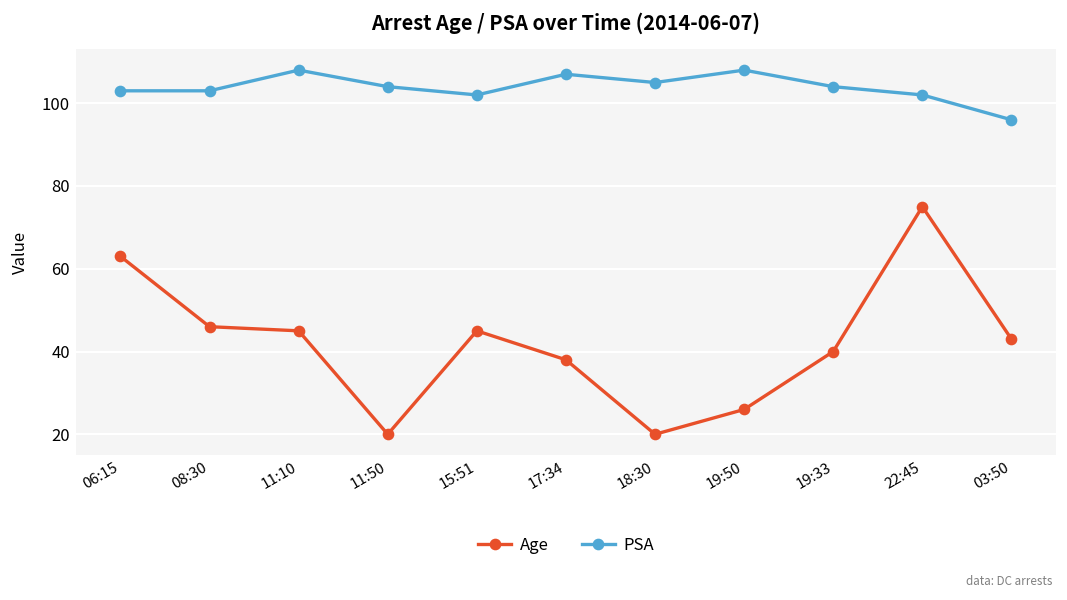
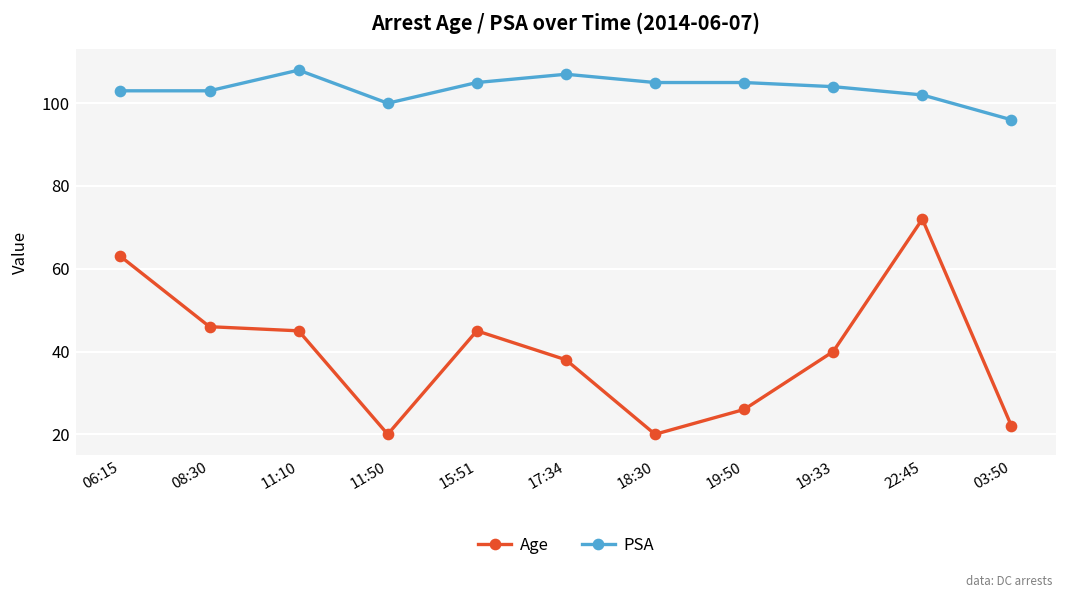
PSA, 11:50: 104 -> 100
PSA, 15:51: 102 -> 105
PSA, 19:50: 108 -> 105
Age, 22:45: 75 -> 72
Age, 03:50: 43 -> 22
